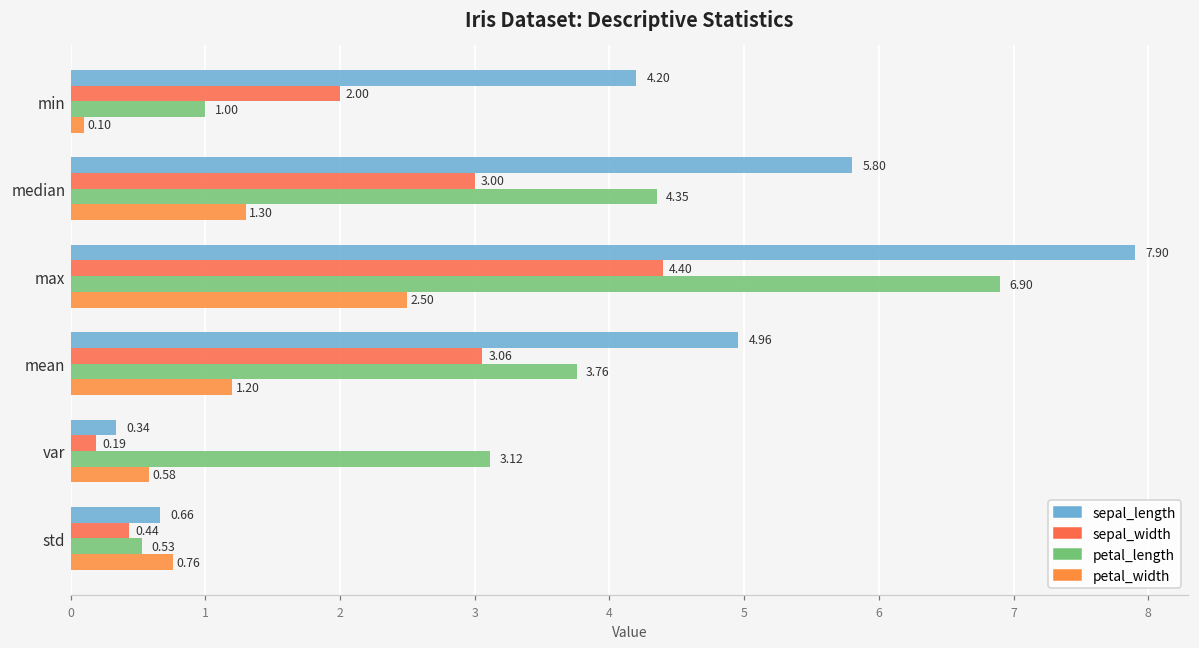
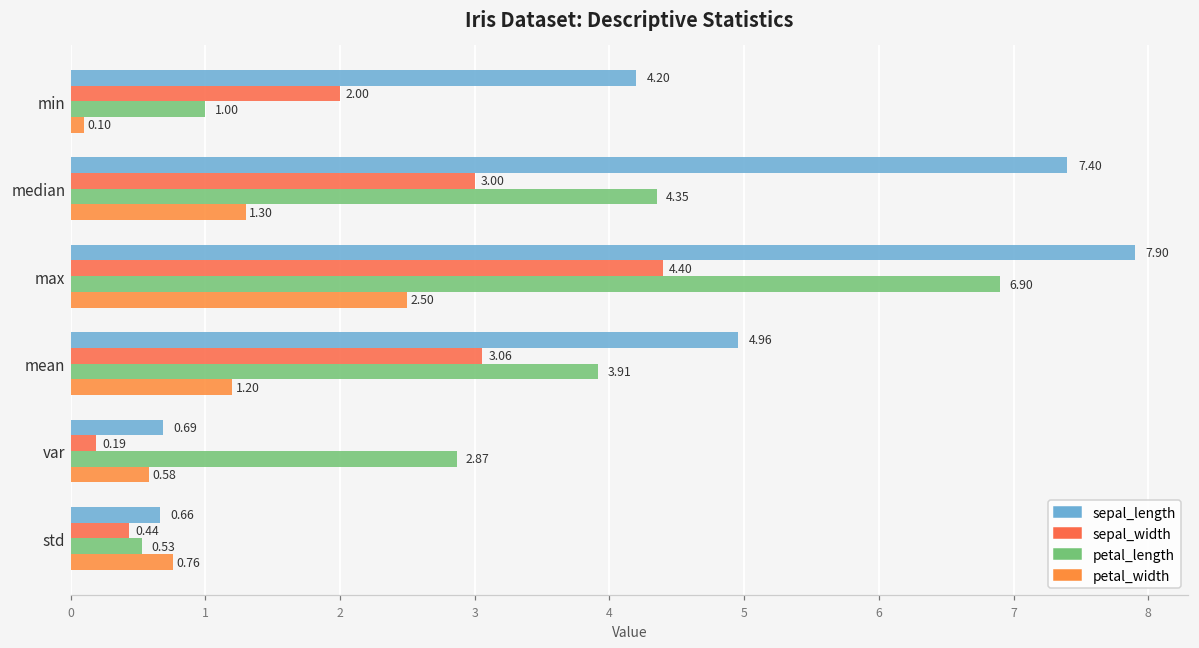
sepal_length, median: 5.80 -> 7.40
petal_length, mean: 3.76 -> 3.91
sepal_length, var: 0.34 -> 0.69
petal_length, var: 3.12 -> 2.87
